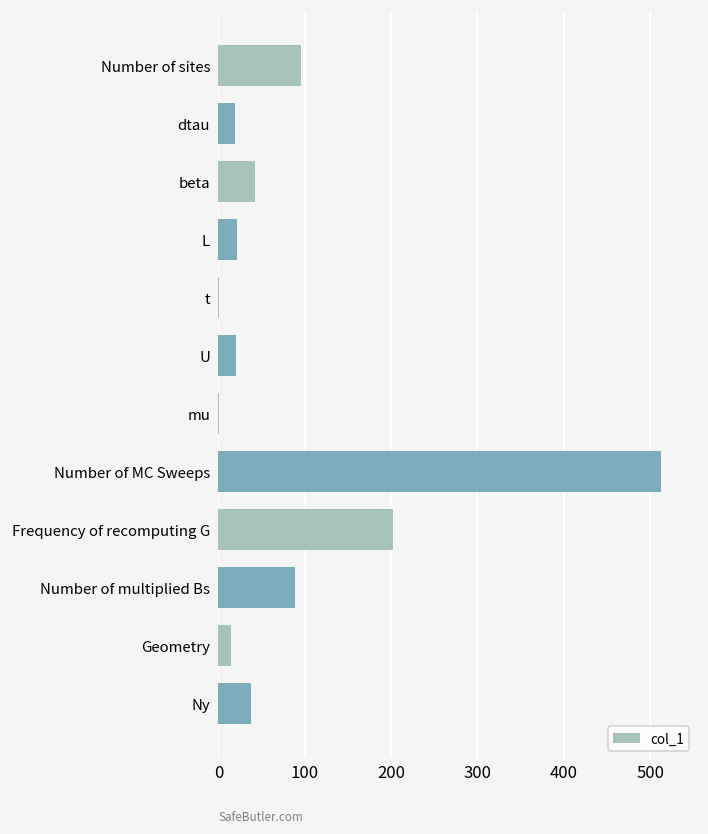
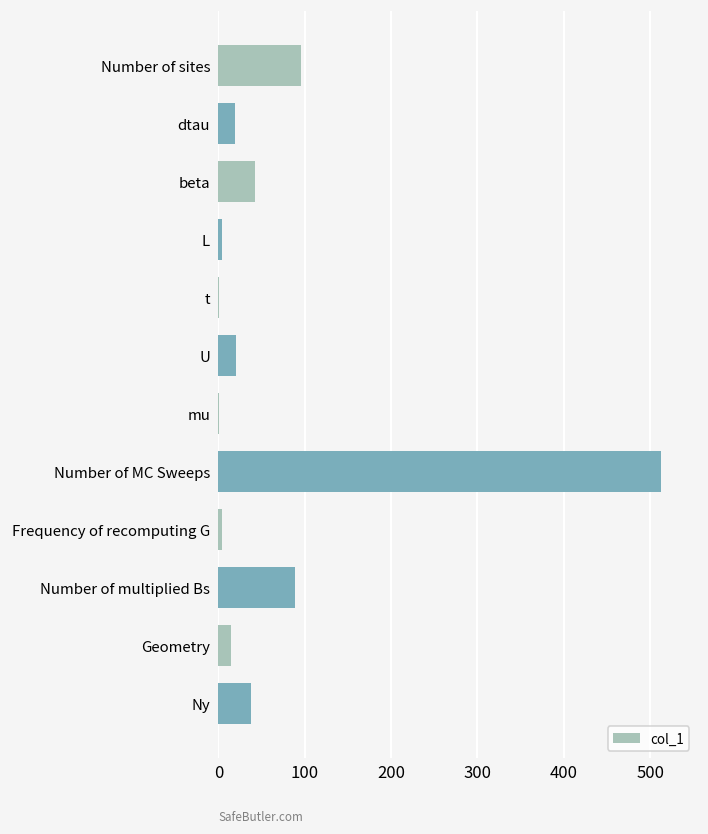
L: 20 -> 0
Frequency of recomputing G: 200 -> 0
